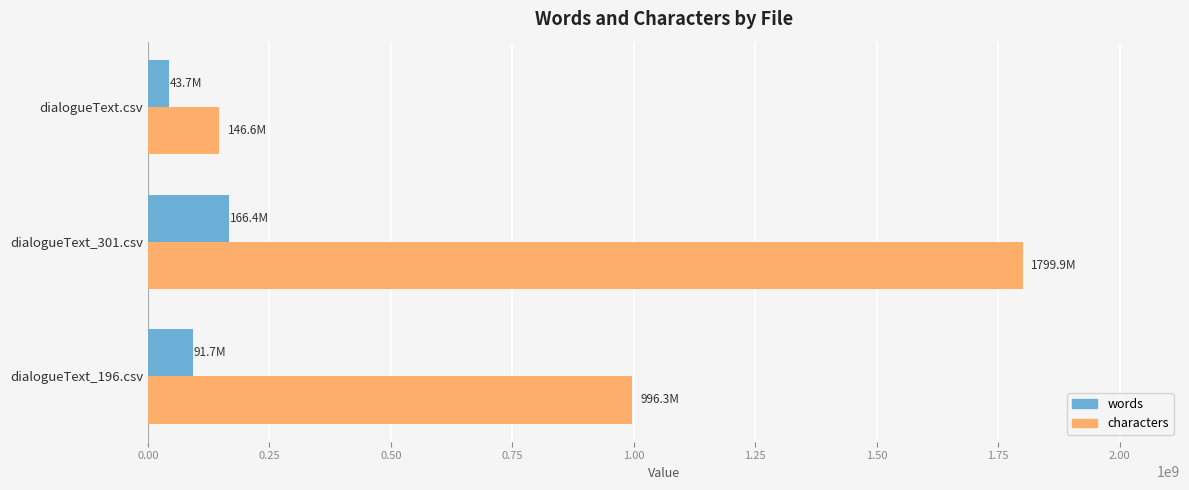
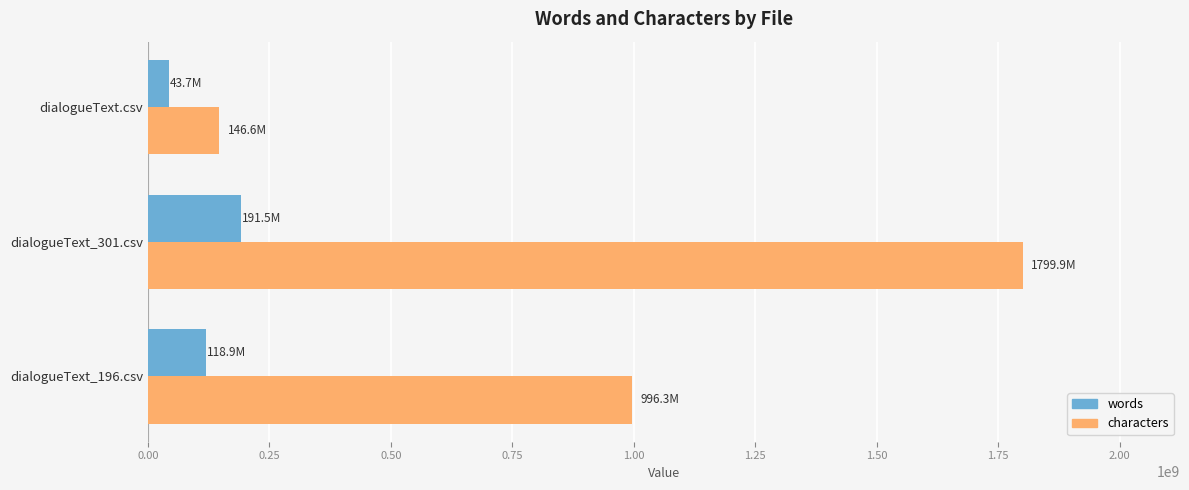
words, dialogueText_301.csv: 166.4M -> 191.5M
words, dialogueText_196.csv: 91.7M -> 118.9M
